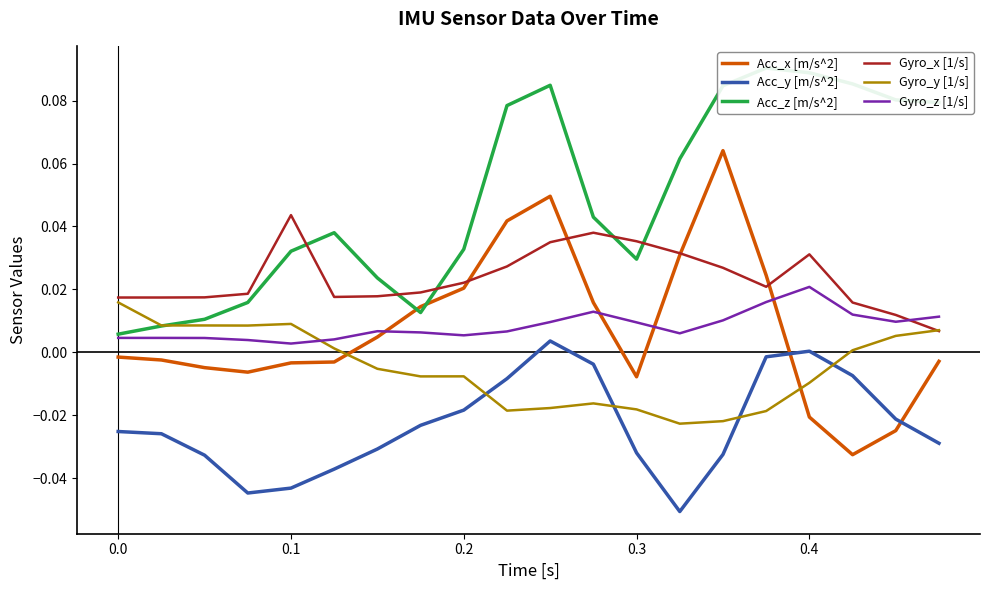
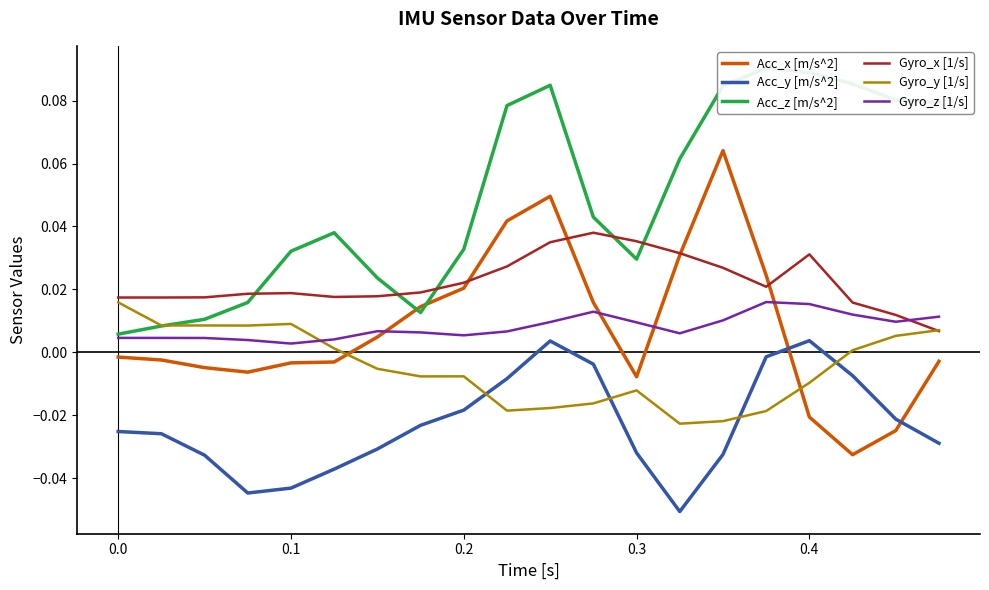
Gyro_x [1/s], 0.1: 0.044 -> 0.019
Gyro_y [1/s], 0.3: -0.018 -> -0.012
Acc_y [m/s^2], 0.4: 0.000 -> 0.004
Gyro_z [1/s], 0.4: 0.021 -> 0.015
